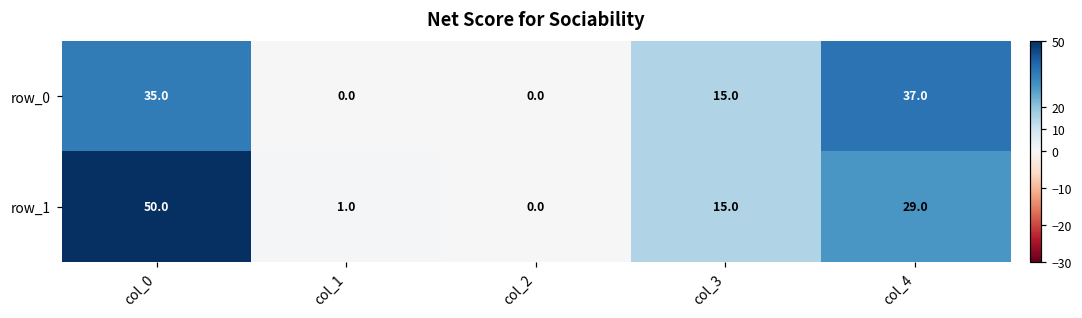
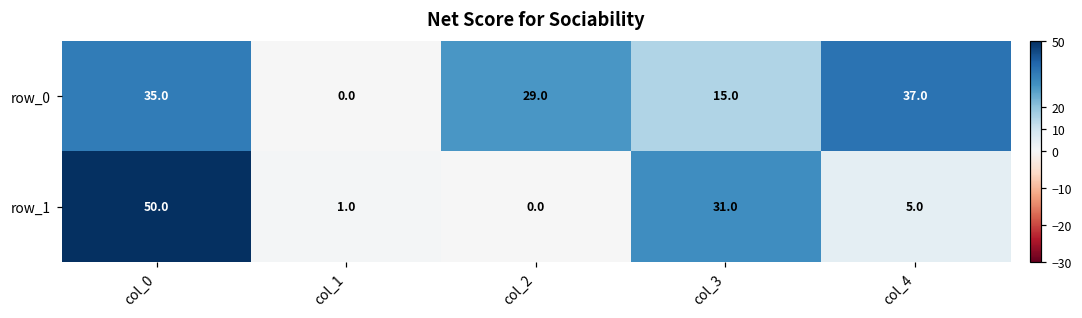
row_0, col_2: 0.0 -> 29.0
row_1, col_3: 15.0 -> 31.0
row_1, col_4: 29.0 -> 5.0
